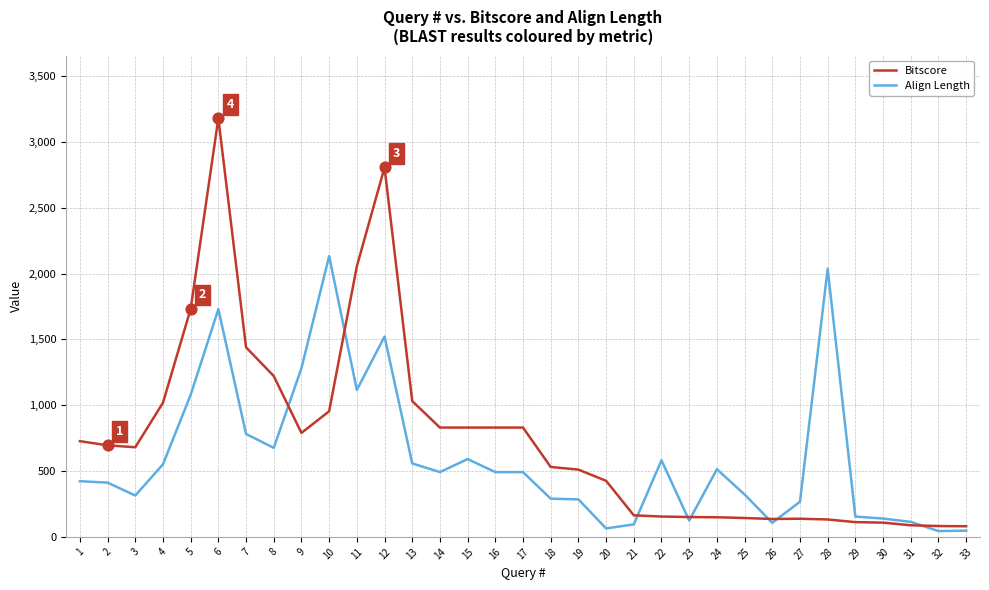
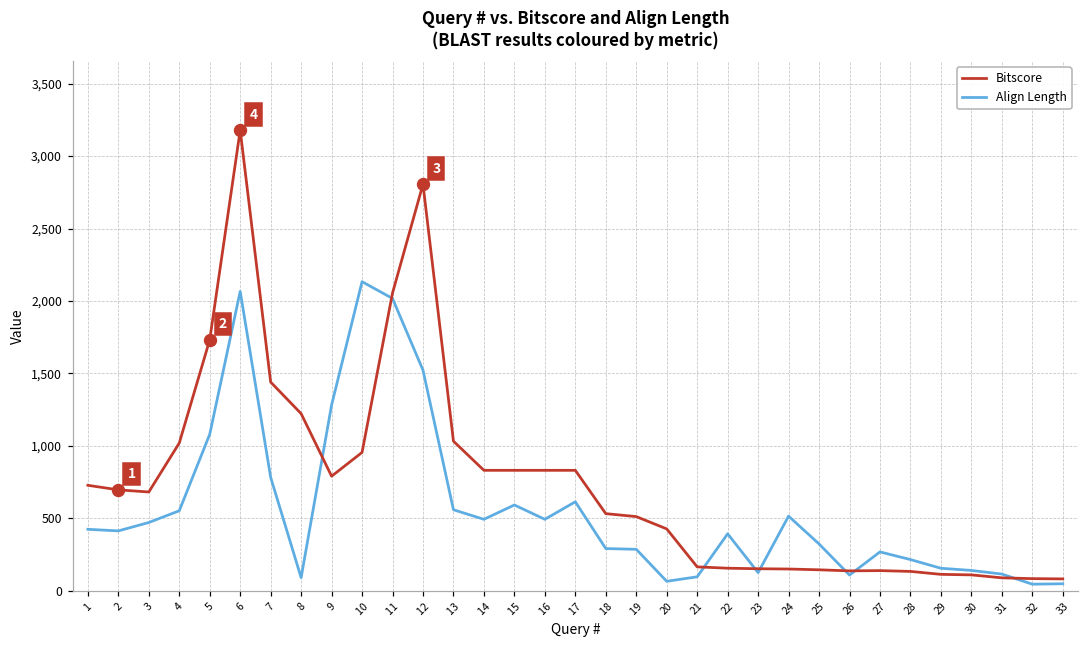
Align Length, 3: 310 -> 470
Align Length, 6: 1,730 -> 2,070
Align Length, 8: 680 -> 90
Align Length, 11: 1,120 -> 2,020
Align Length, 17: 490 -> 610
Align Length, 22: 580 -> 390
Align Length, 28: 2,040 -> 210
